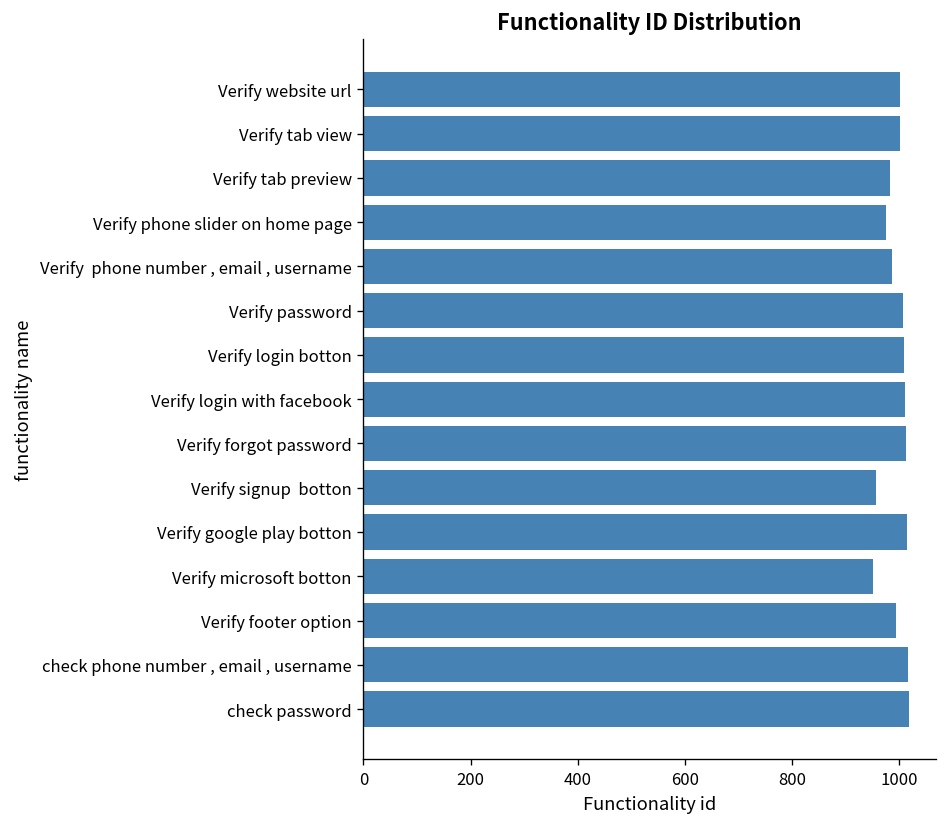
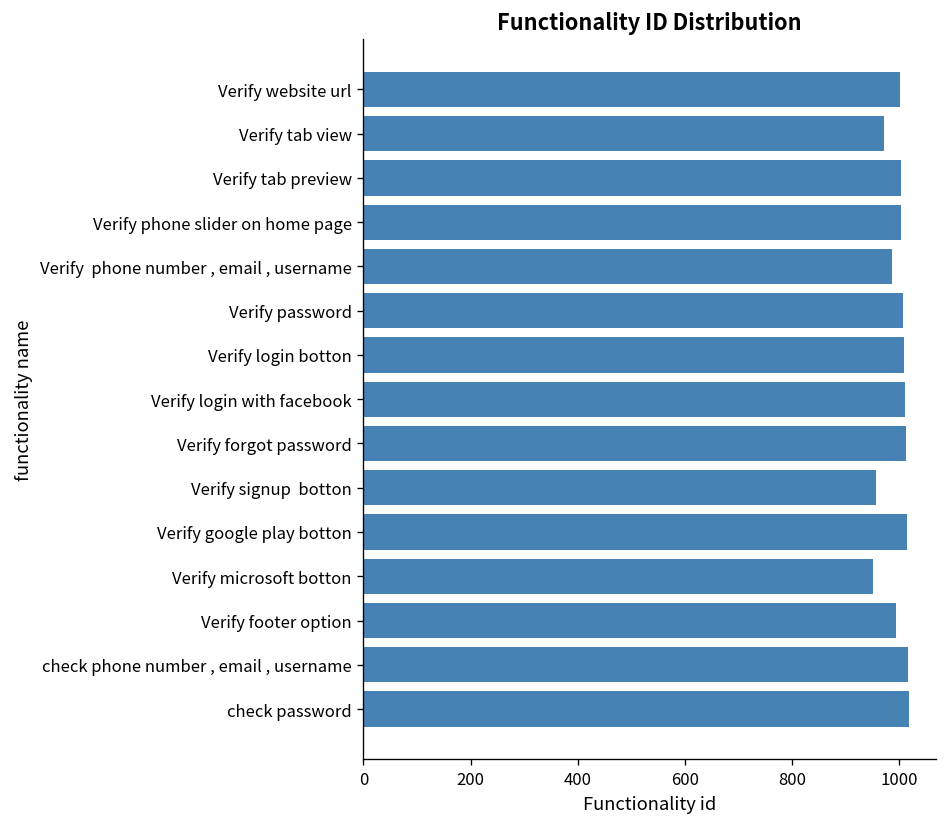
Verify tab view: 1000 -> 970
Verify tab preview: 980 -> 1000
Verify phone slider on home page: 980 -> 1000
